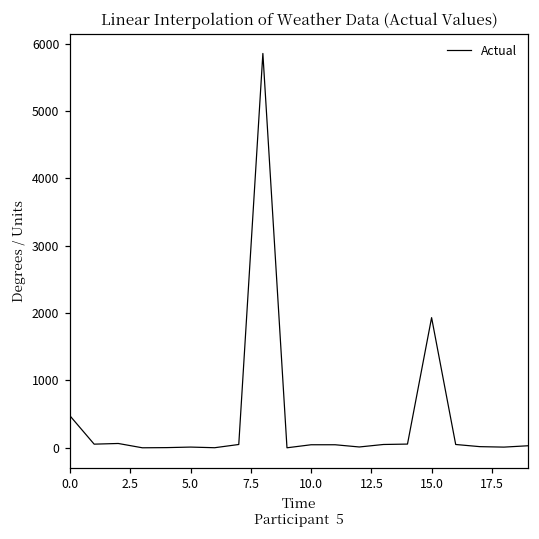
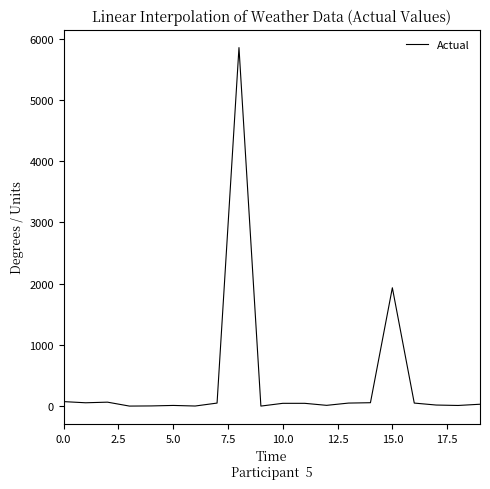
0.0: 500 -> 100
